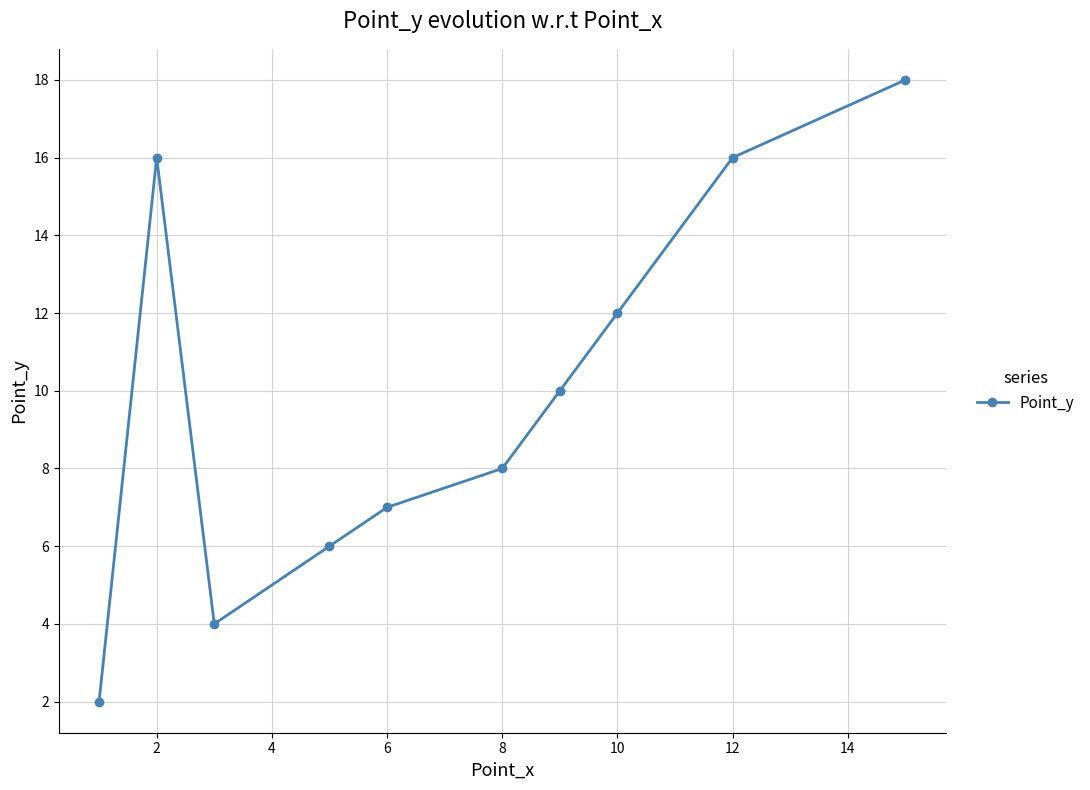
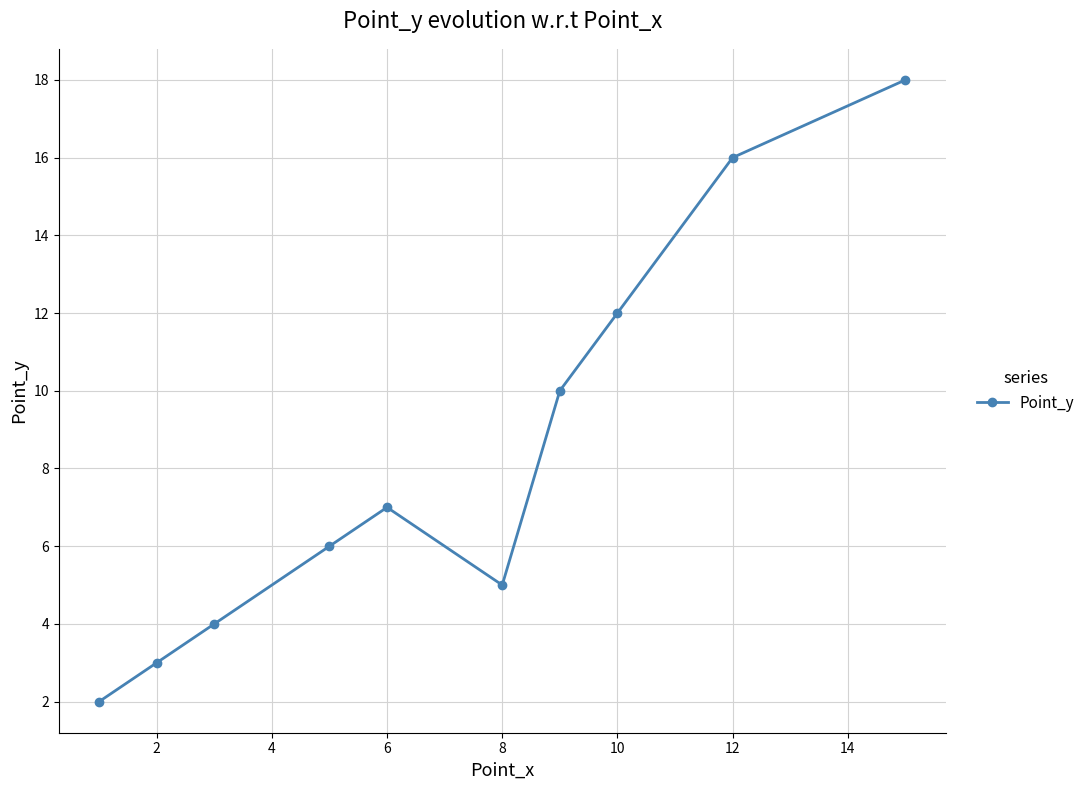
2: 16 -> 3
8: 8 -> 5
